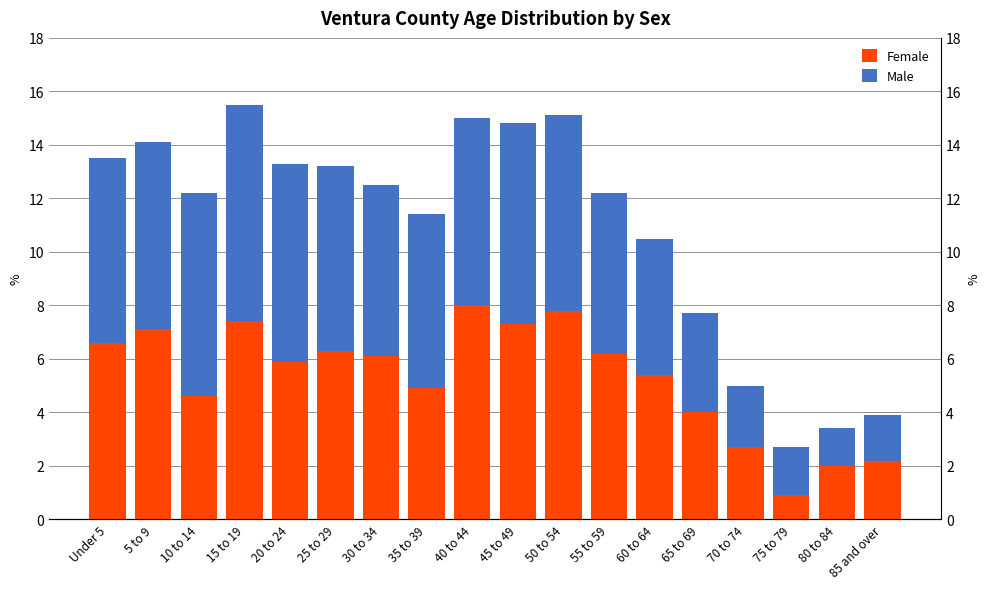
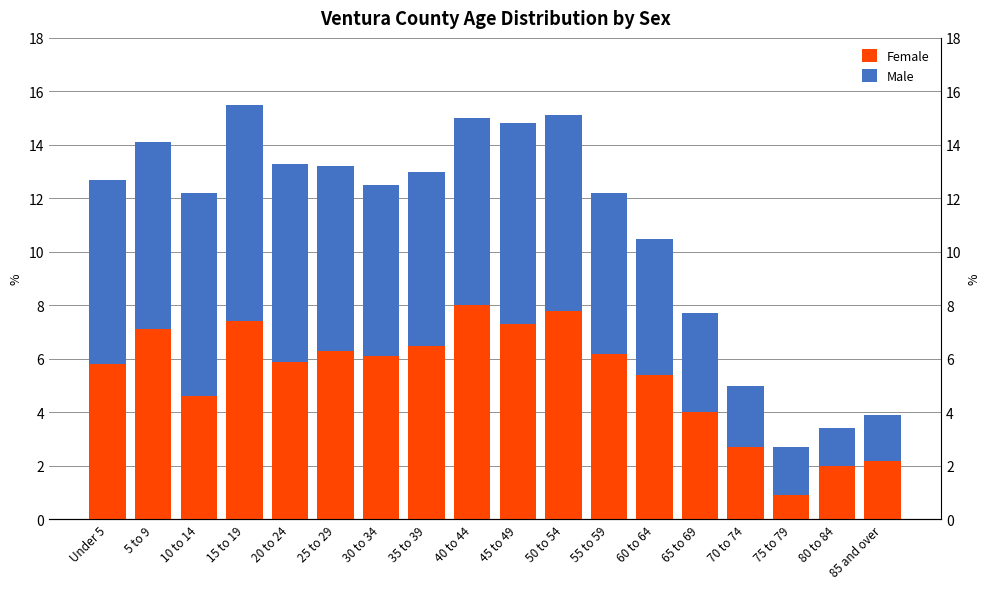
Female, Under 5: 6.6 -> 5.8
Female, 35 to 39: 4.9 -> 6.5
